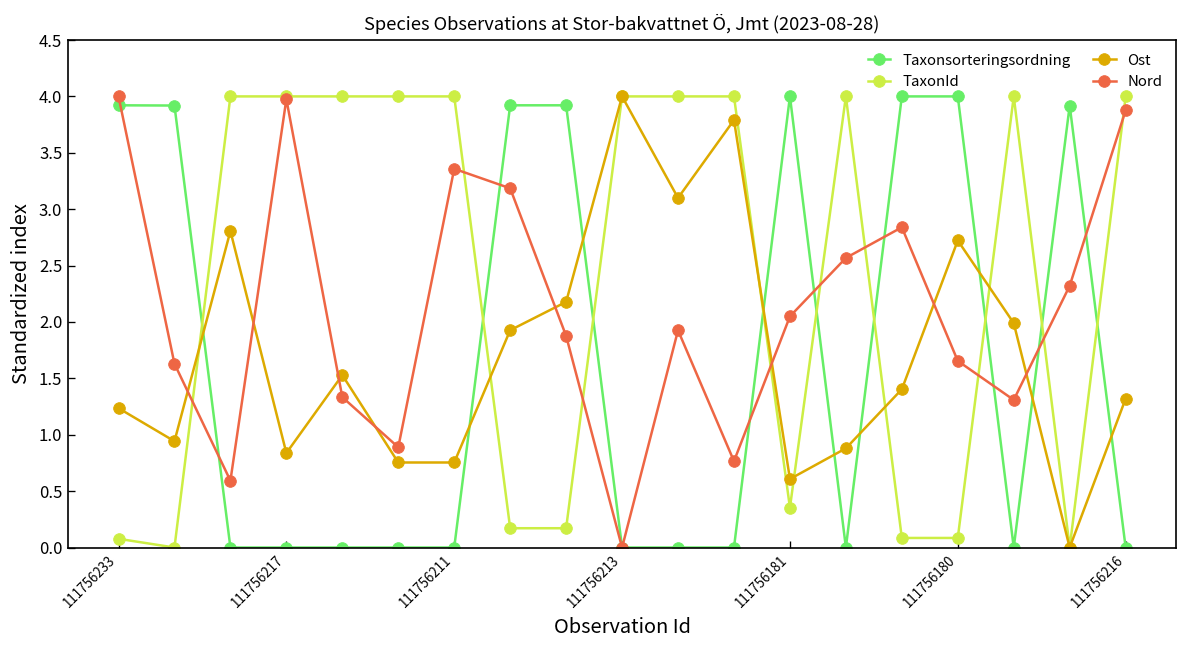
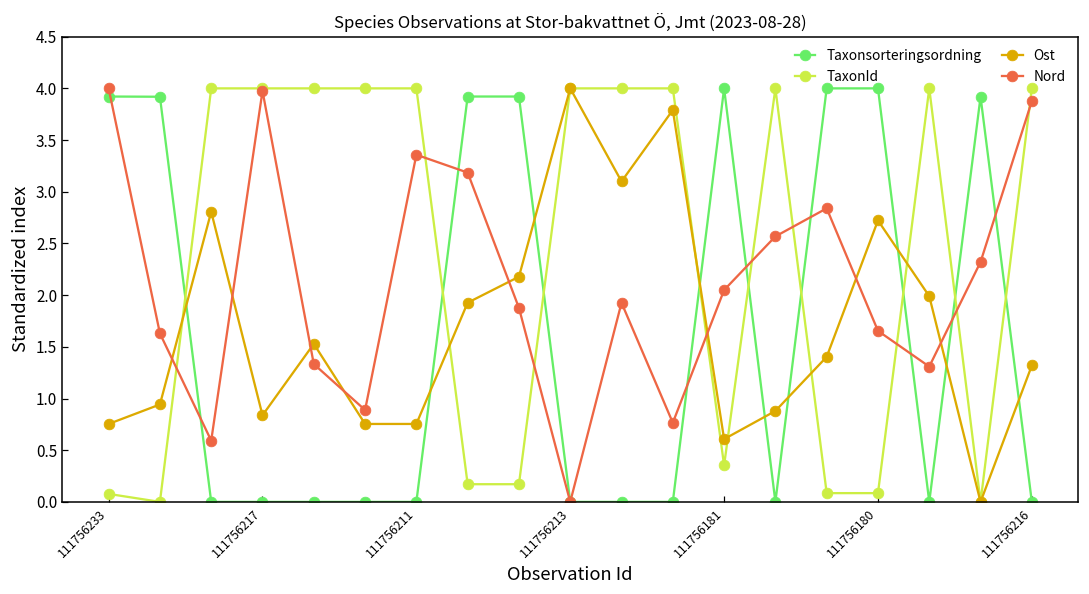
Ost, 111756233: 1.2 -> 0.8
